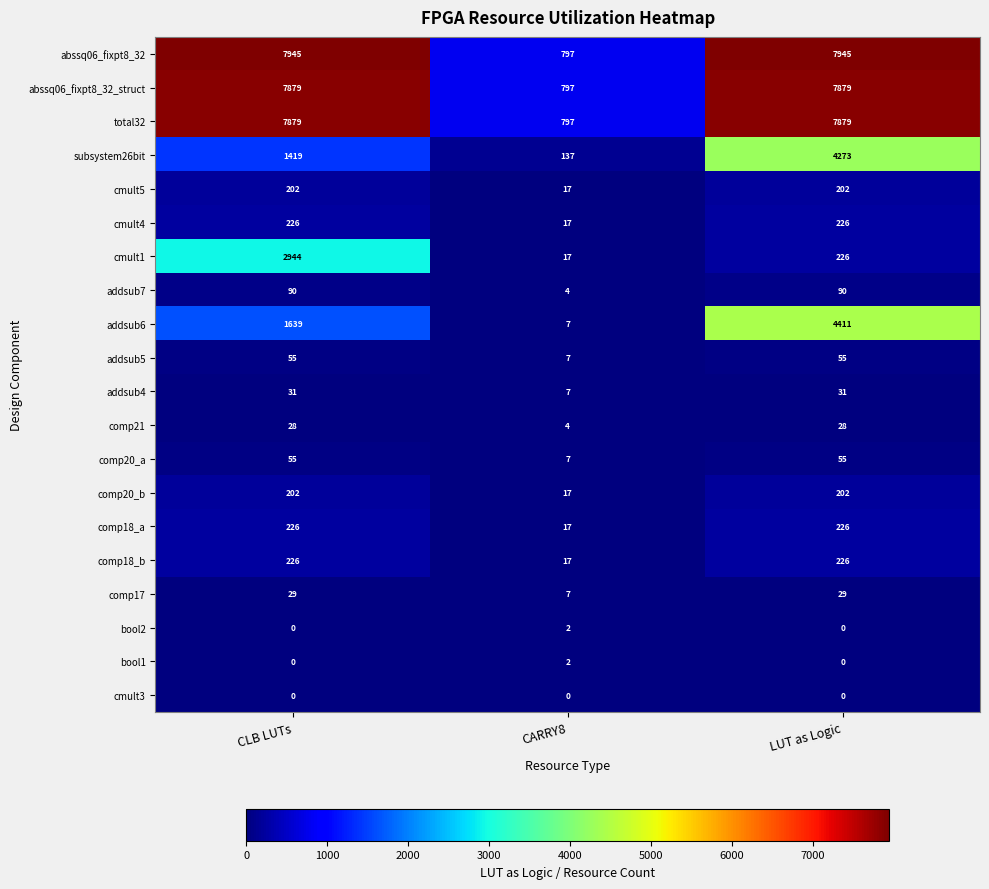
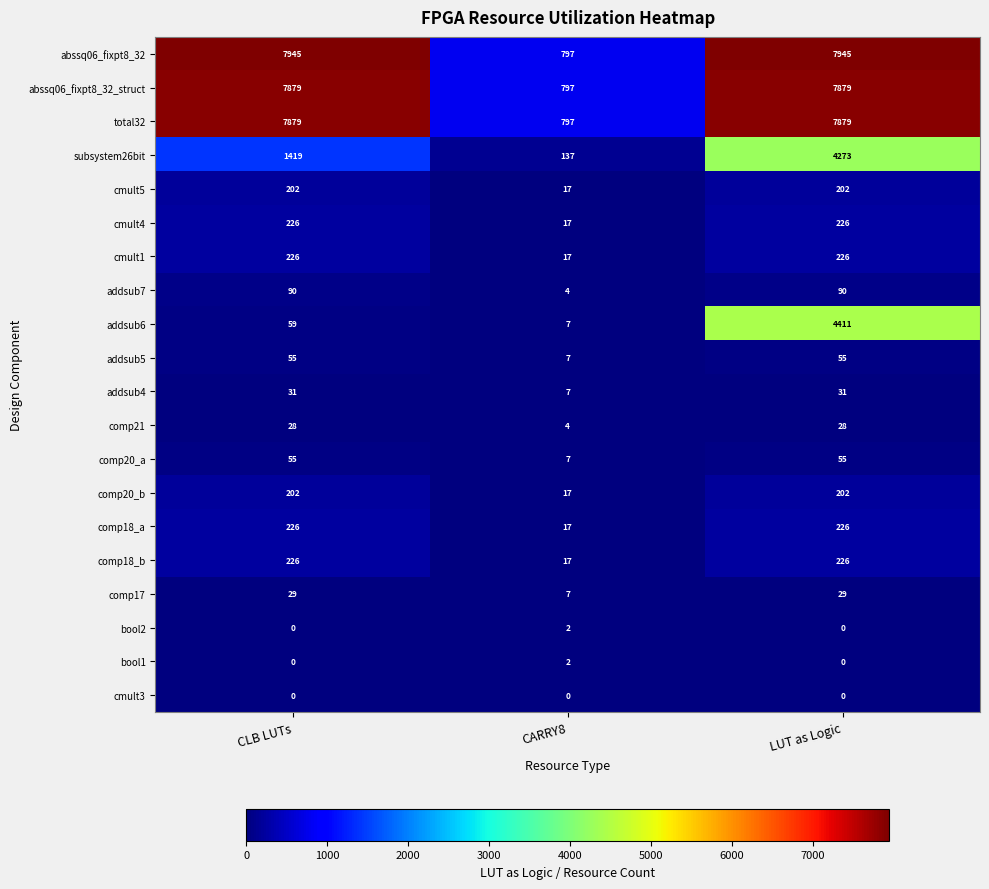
cmult1, CLB LUTs: 2944 -> 226
addsub6, CLB LUTs: 1639 -> 59
